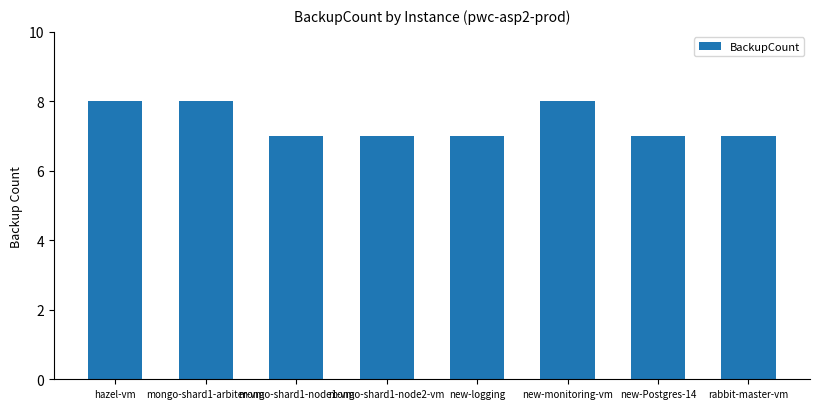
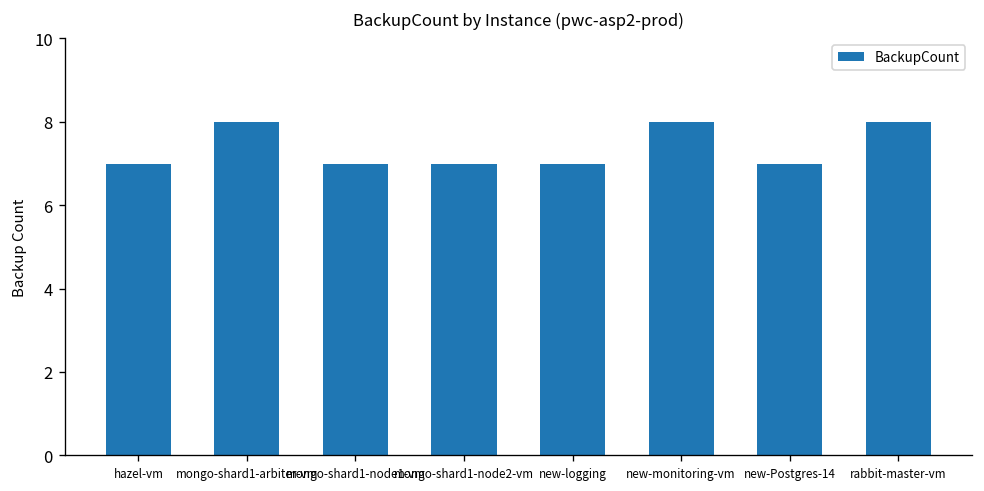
hazel-vm: 8 -> 7
rabbit-master-vm: 7 -> 8
